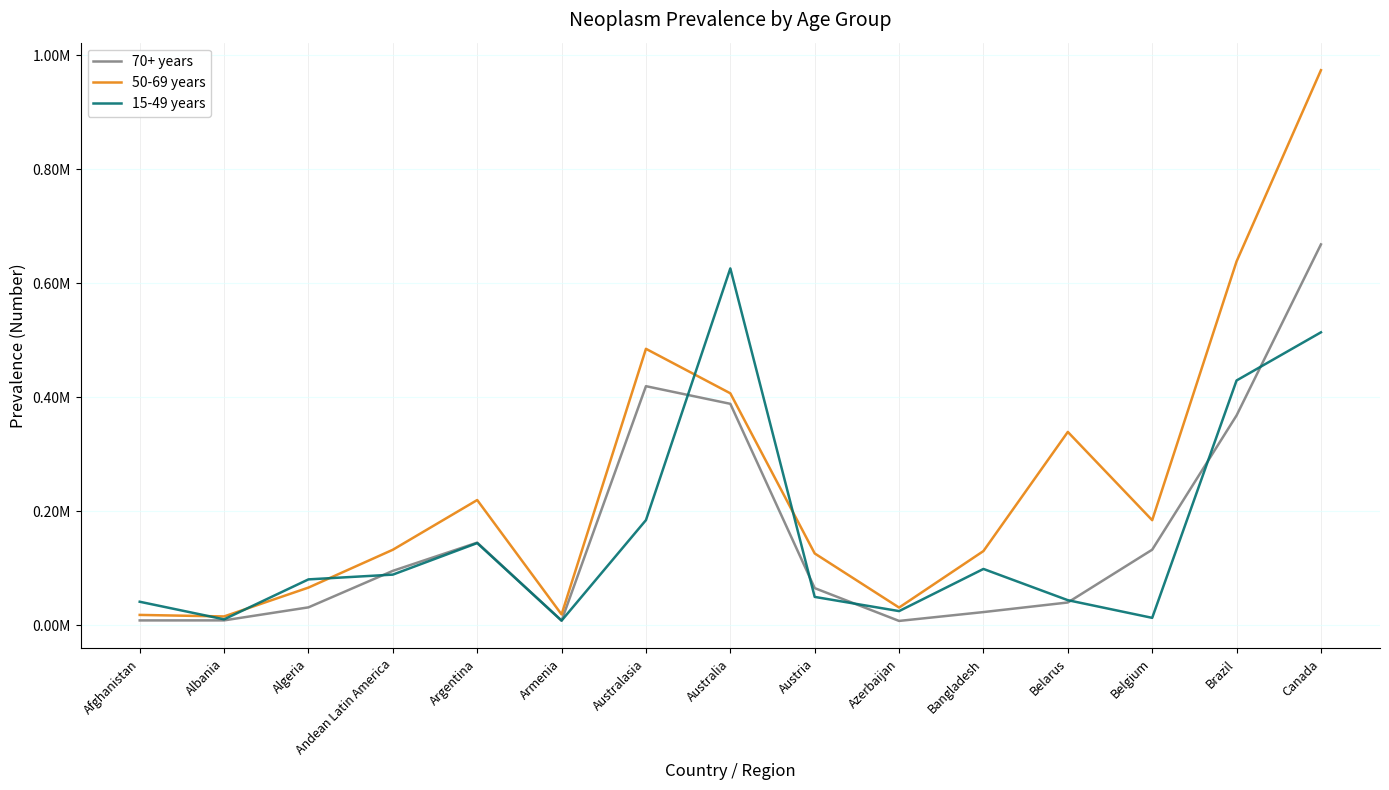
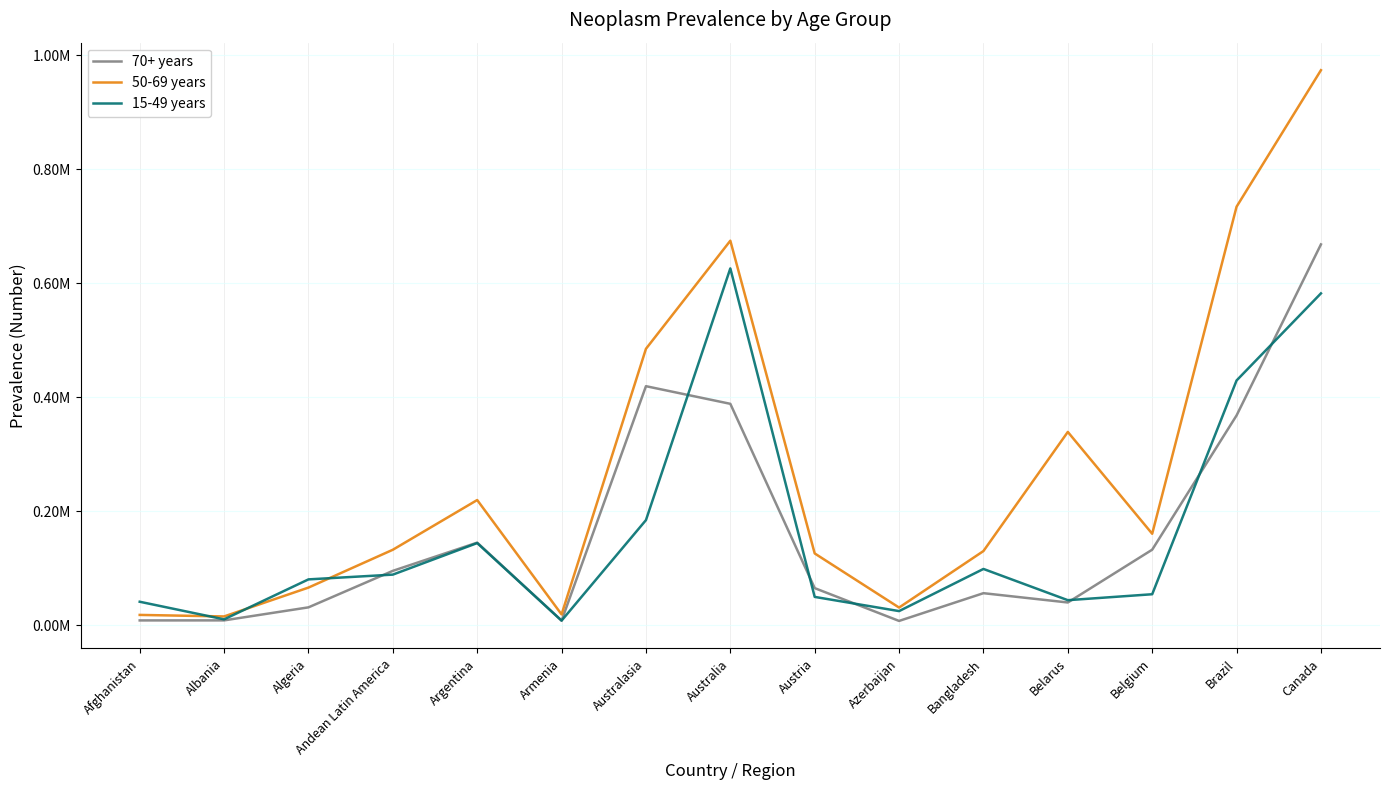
50-69 years, Australia: 410000 -> 670000
70+ years, Bangladesh: 20000 -> 60000
50-69 years, Belgium: 180000 -> 160000
15-49 years, Belgium: 10000 -> 50000
50-69 years, Brazil: 640000 -> 730000
15-49 years, Canada: 510000 -> 580000
